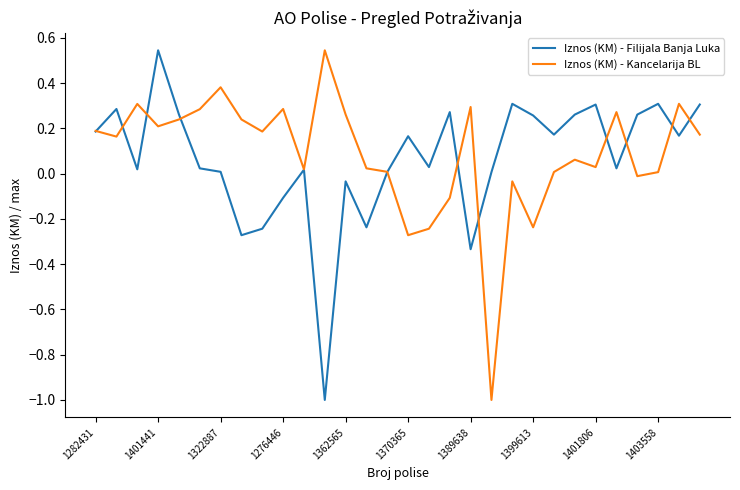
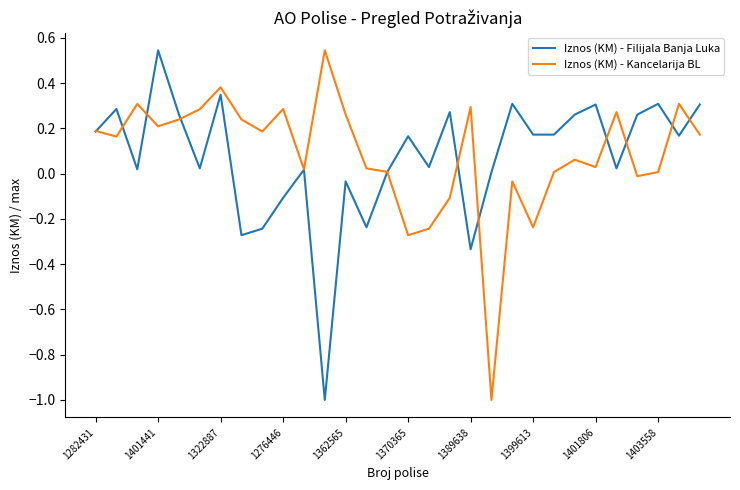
Iznos (KM) - Filijala Banja Luka, 1322887: 0.01 -> 0.35
Iznos (KM) - Filijala Banja Luka, 1399613: 0.26 -> 0.17
